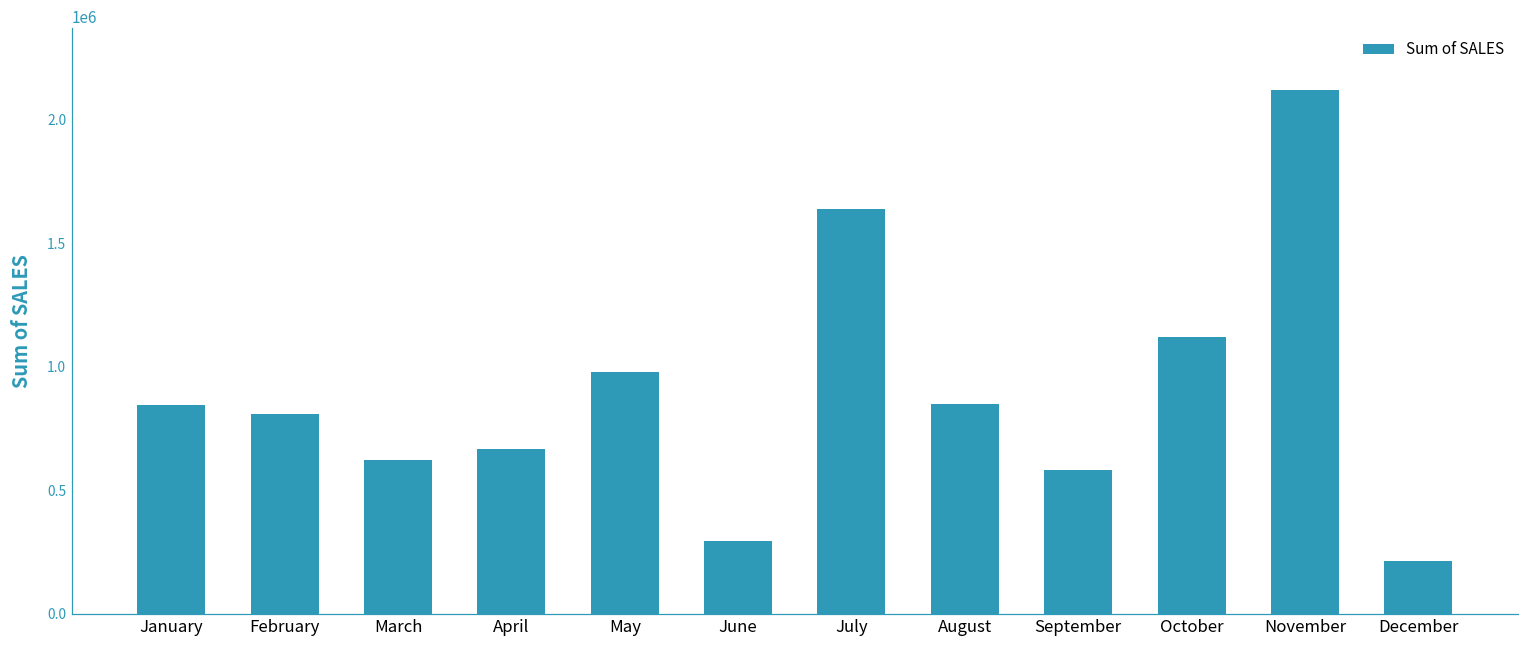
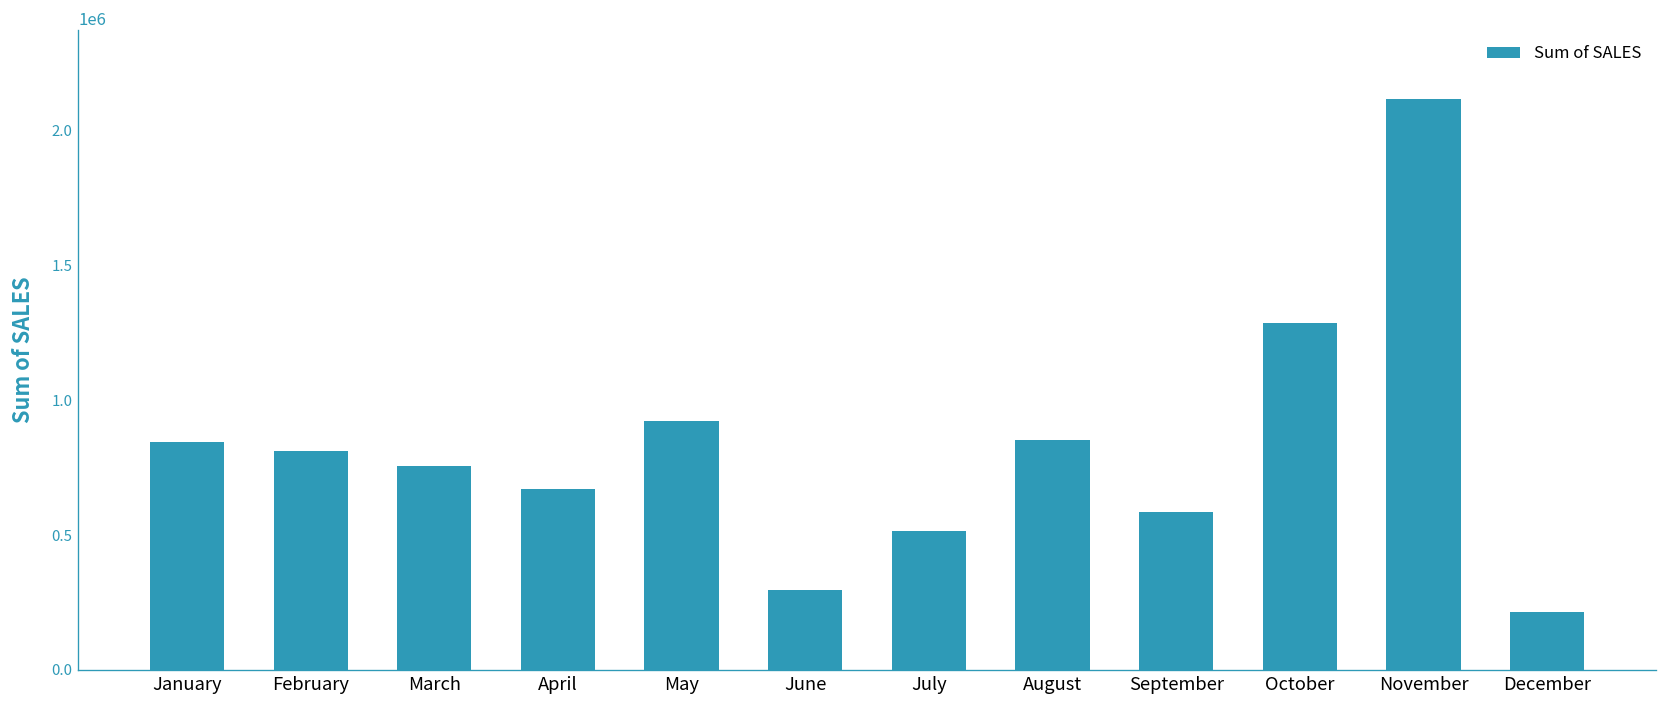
March: 620000 -> 750000
May: 980000 -> 920000
July: 1640000 -> 510000
October: 1120000 -> 1290000
